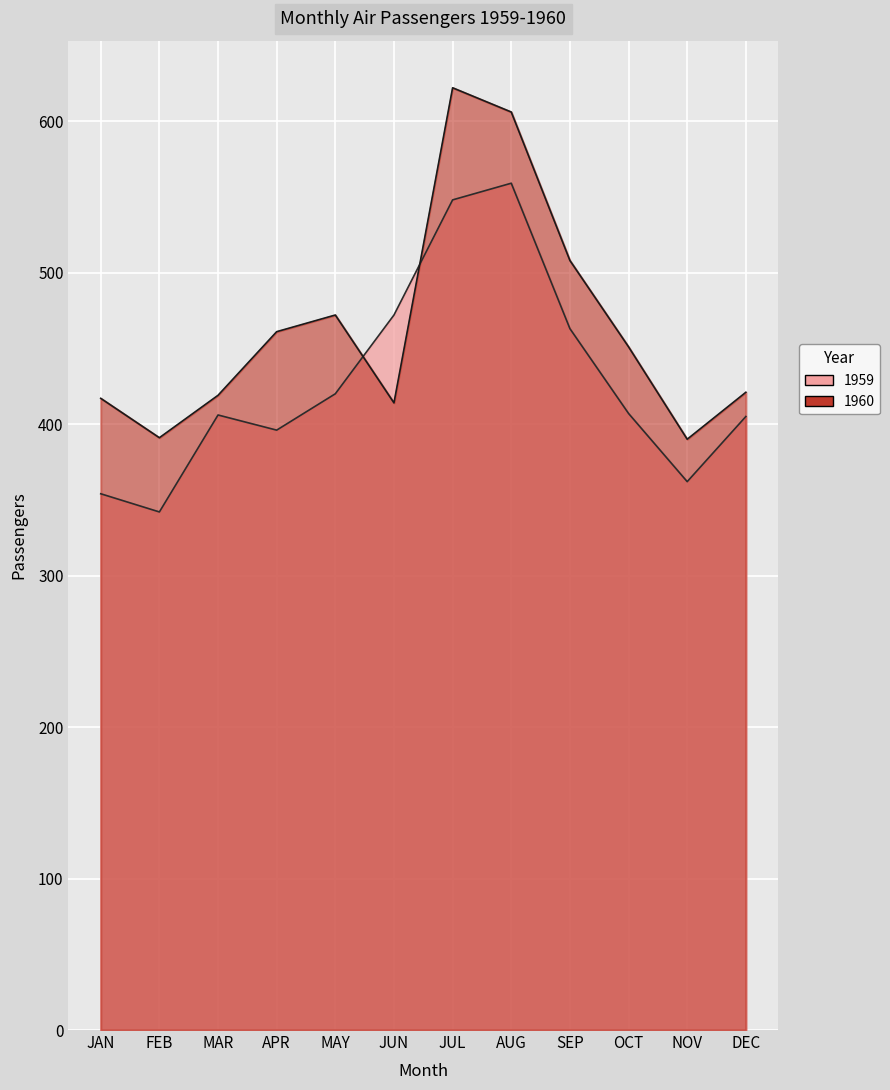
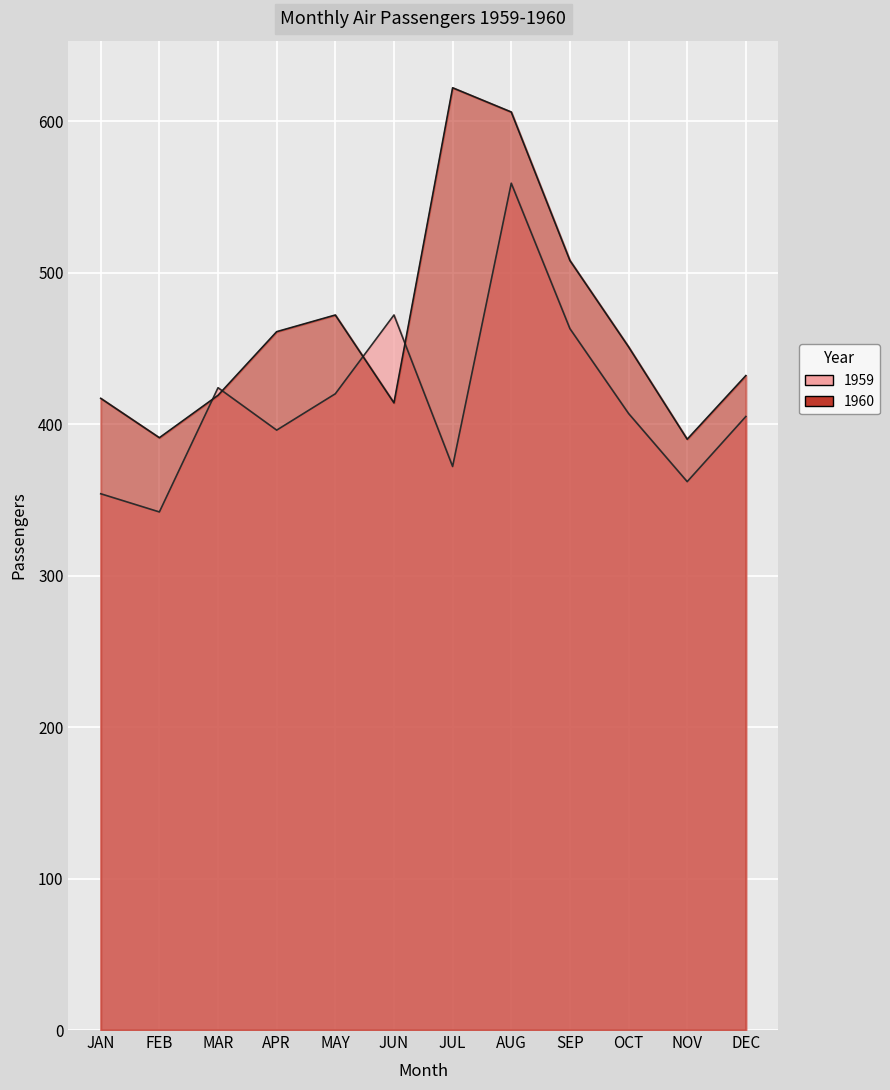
1959, MAR: 406 -> 424
1959, JUL: 548 -> 372
1960, DEC: 421 -> 432
